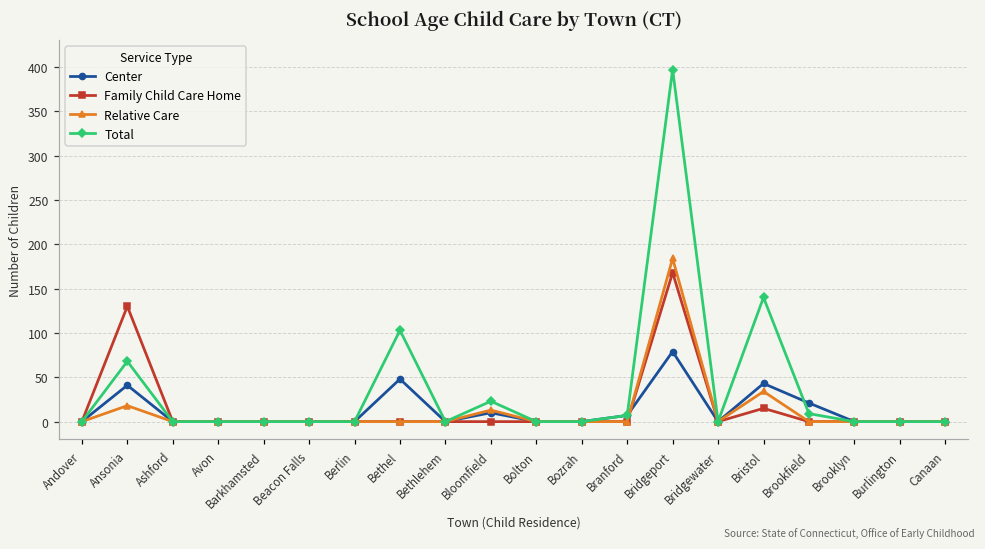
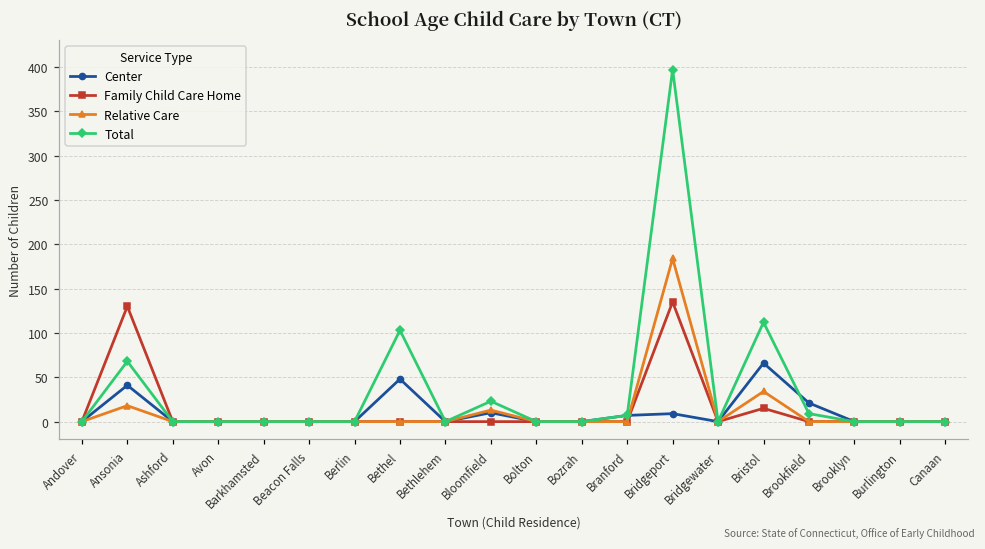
Center, Bridgeport: 80 -> 10
Family Child Care Home, Bridgeport: 170 -> 140
Center, Bristol: 40 -> 70
Total, Bristol: 140 -> 110
